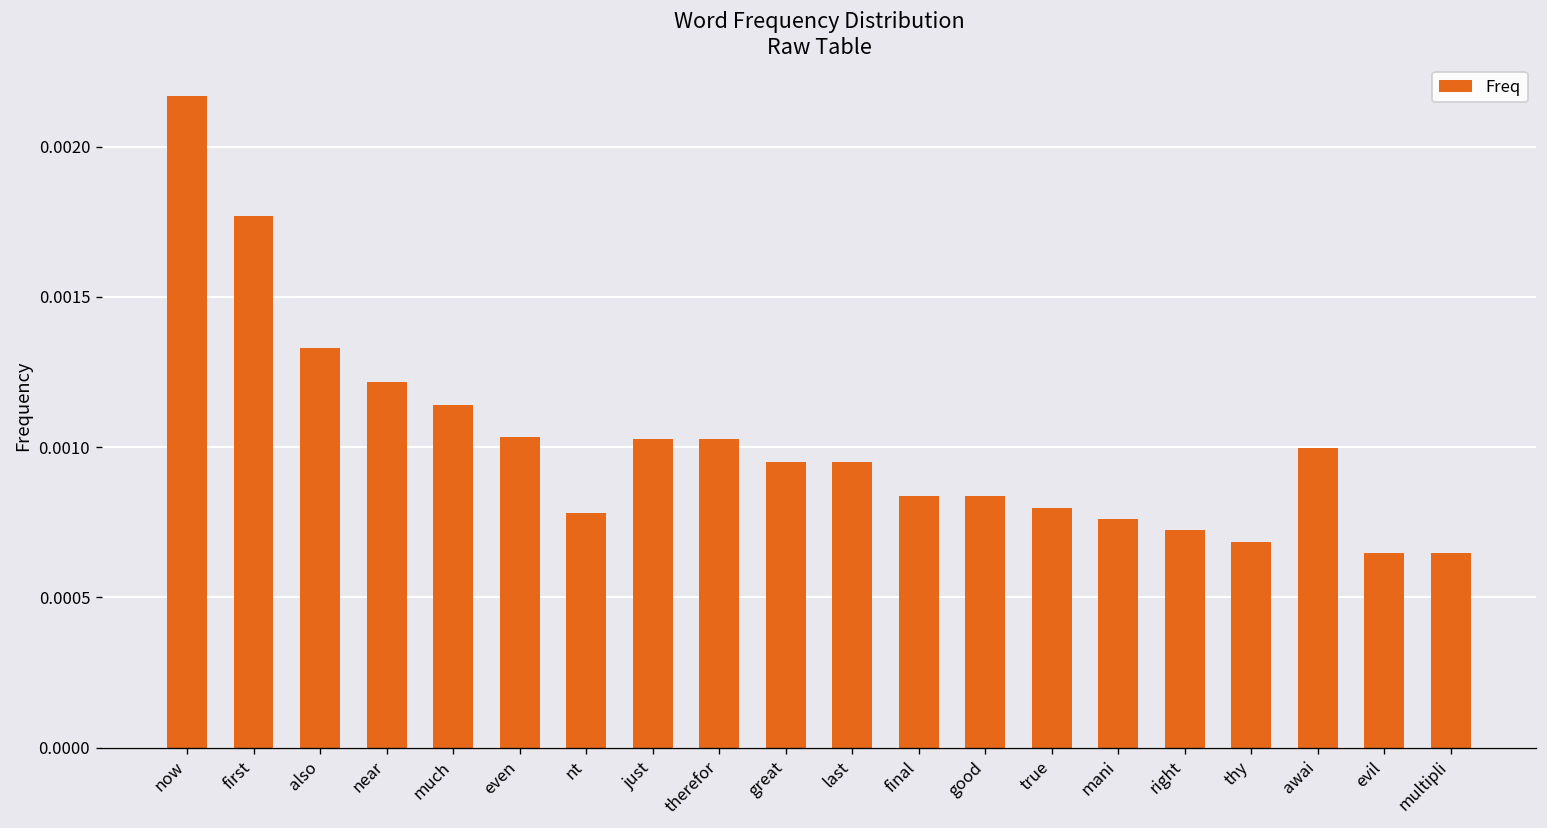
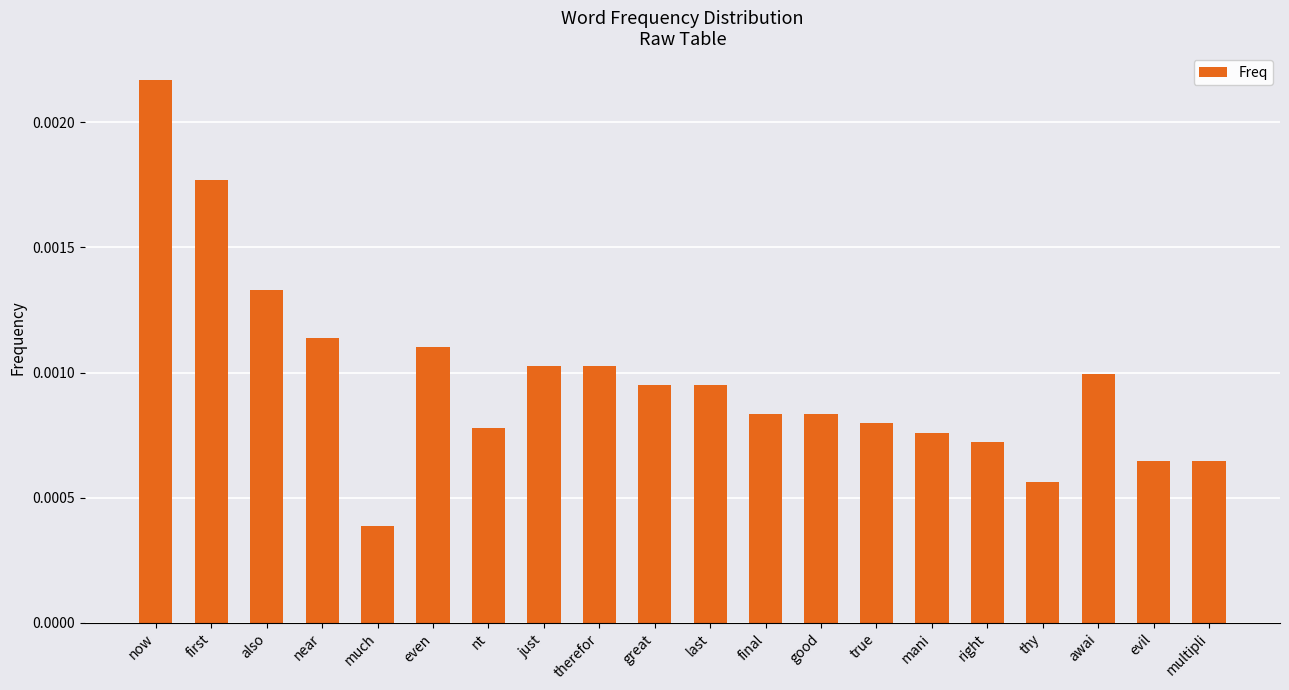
near: 0.00122 -> 0.00114
much: 0.00114 -> 0.00039
even: 0.00103 -> 0.00110
thy: 0.00068 -> 0.00056
